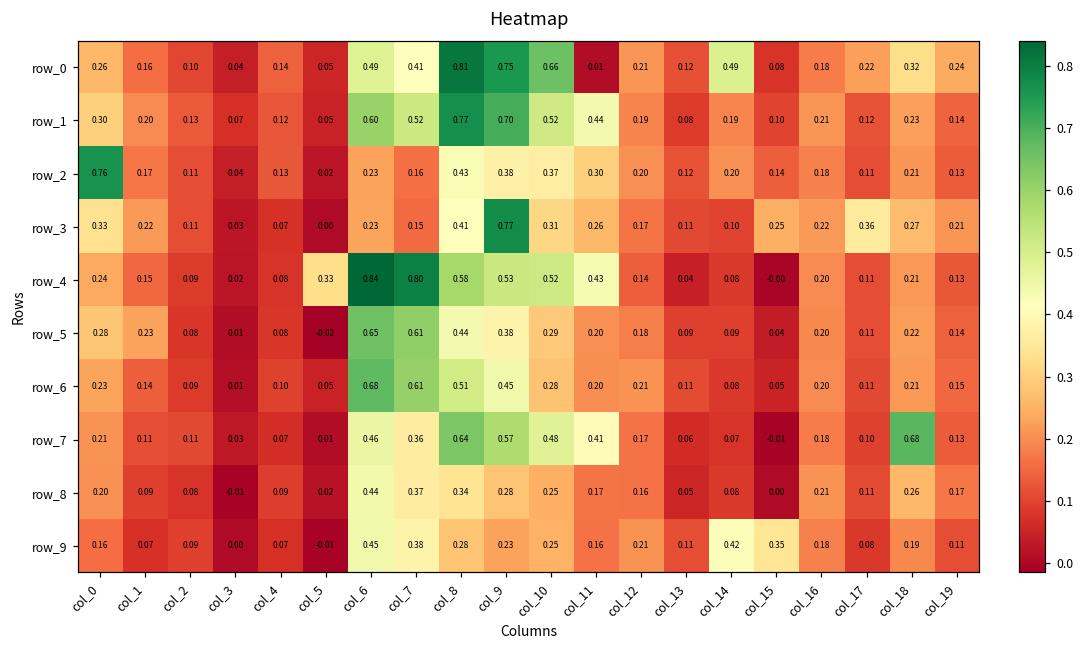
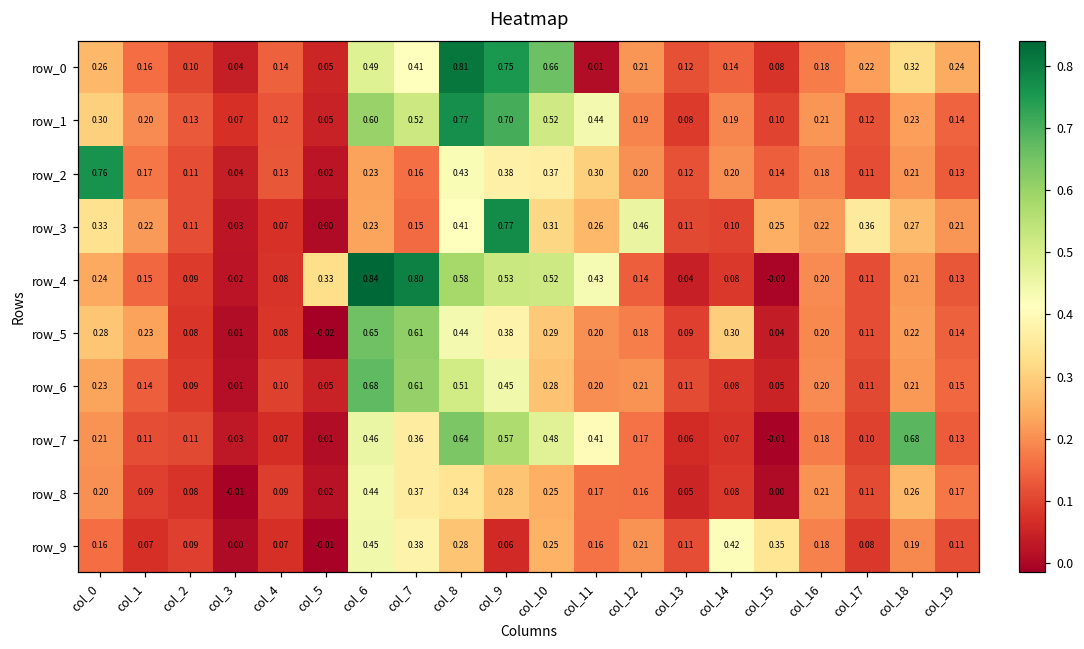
row_0, col_14: 0.49 -> 0.14
row_3, col_12: 0.17 -> 0.46
row_5, col_14: 0.09 -> 0.30
row_9, col_9: 0.23 -> 0.06
